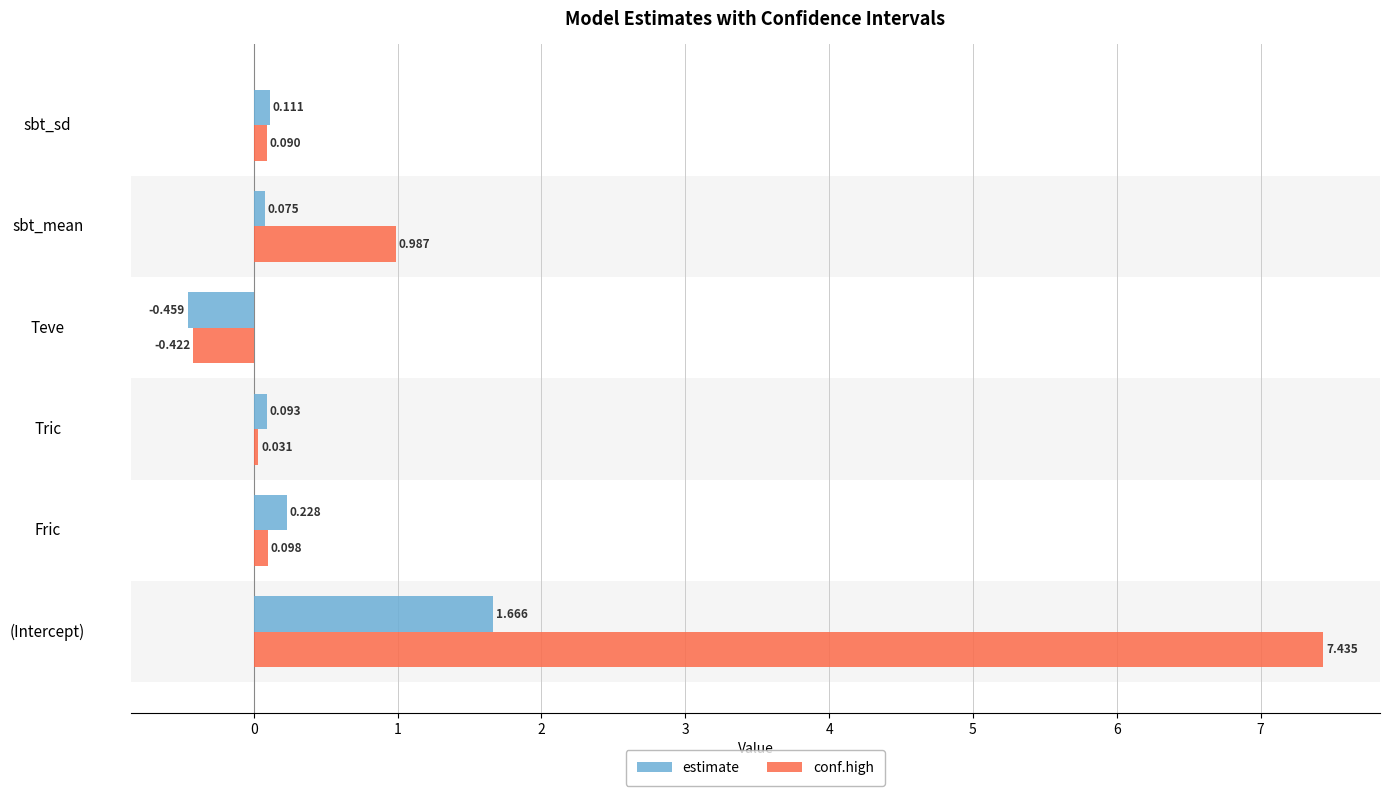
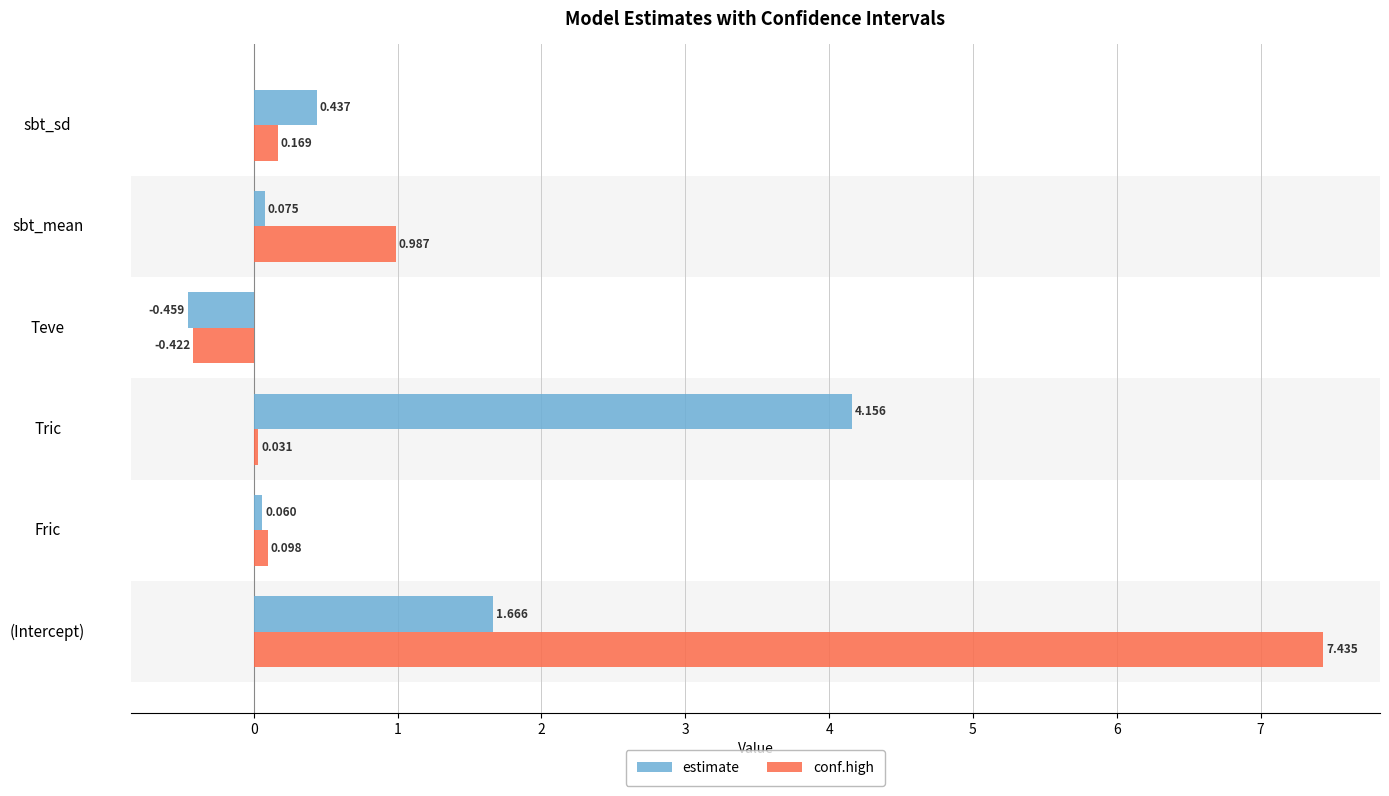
estimate, sbt_sd: 0.111 -> 0.437
conf.high, sbt_sd: 0.090 -> 0.169
estimate, Tric: 0.093 -> 4.156
estimate, Fric: 0.228 -> 0.060
